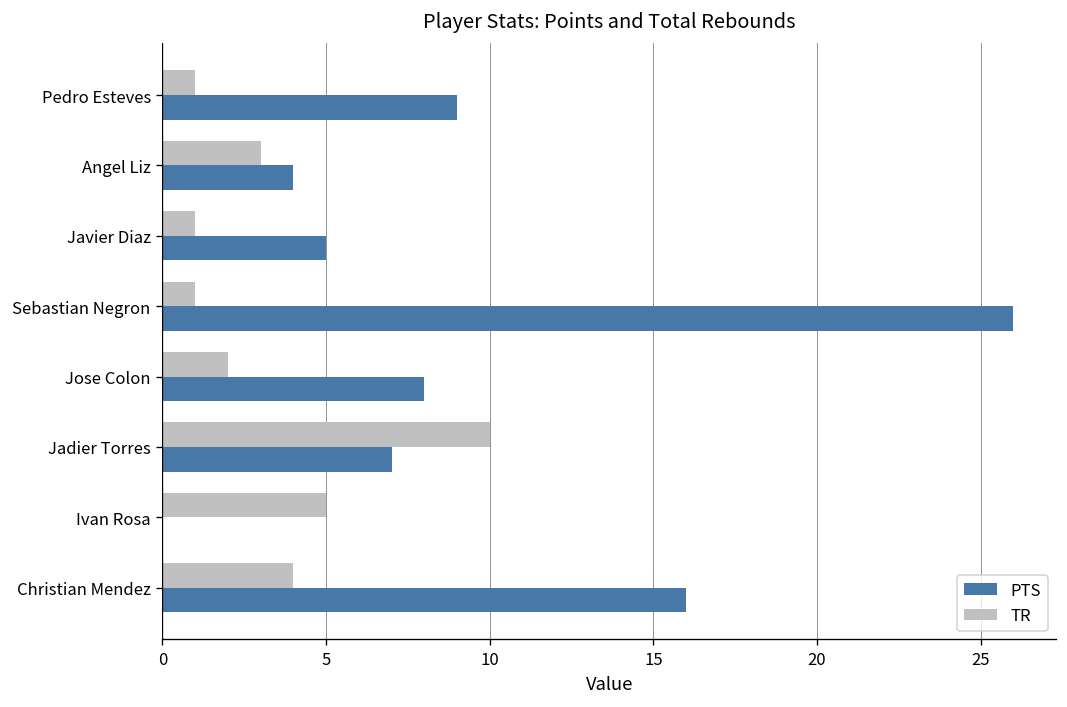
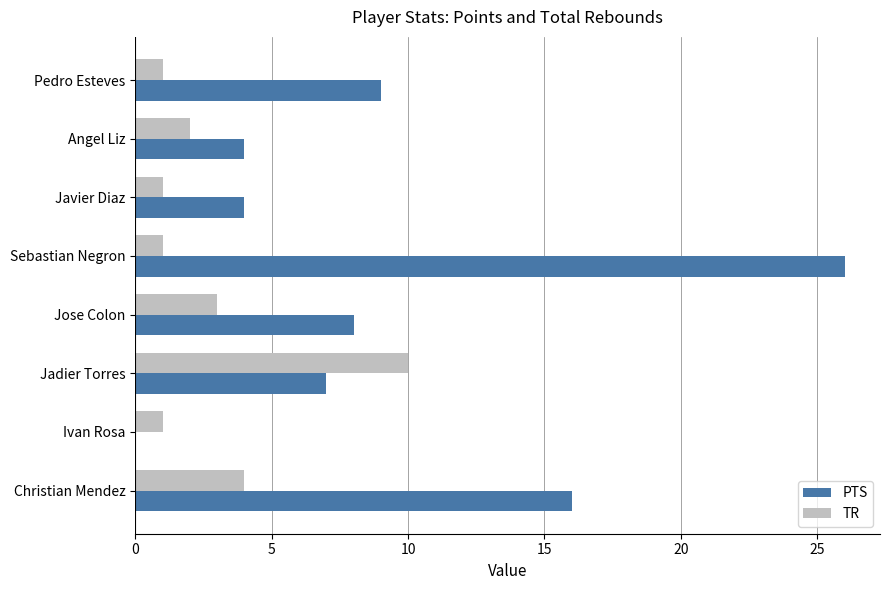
TR, Angel Liz: 3 -> 2
PTS, Javier Diaz: 5 -> 4
TR, Jose Colon: 2 -> 3
TR, Ivan Rosa: 5 -> 1
